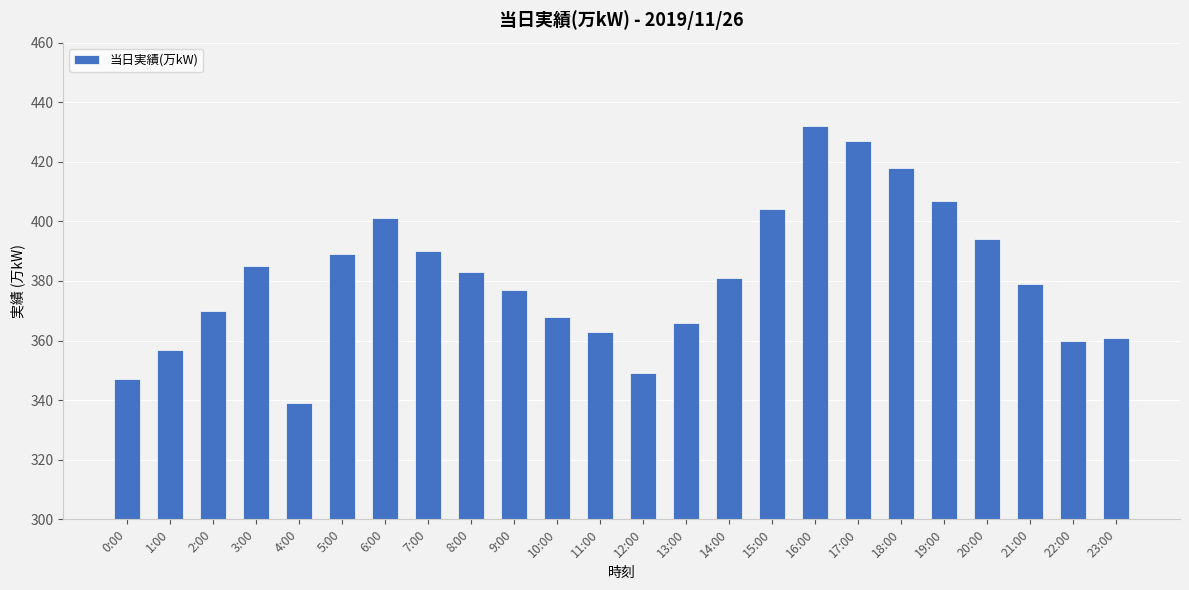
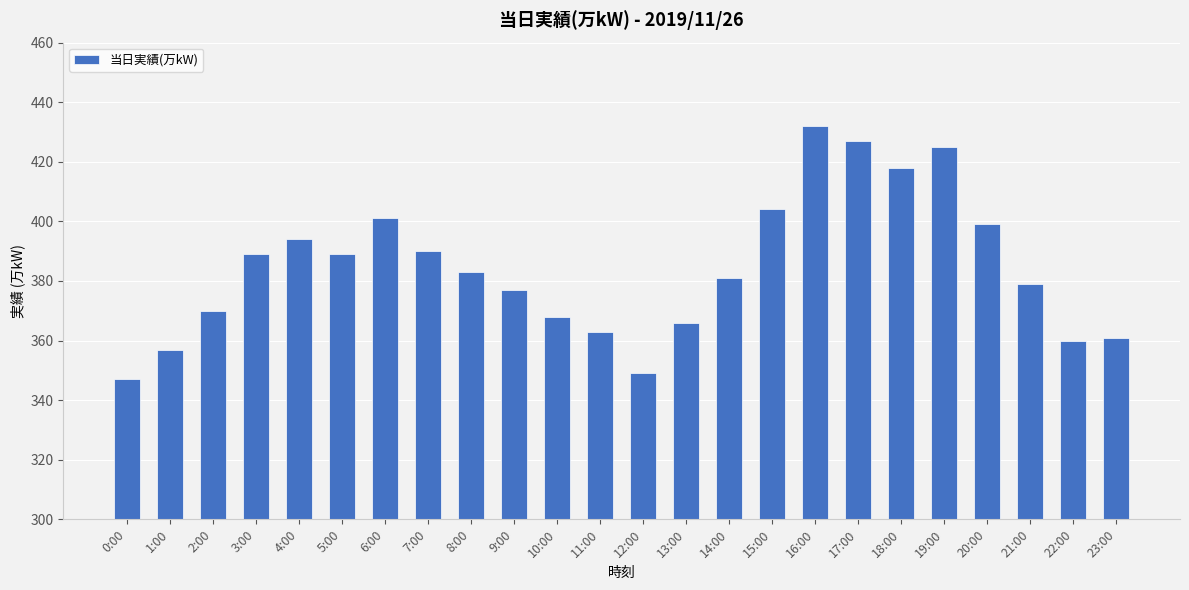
3:00: 385 -> 389
4:00: 339 -> 394
19:00: 407 -> 425
20:00: 394 -> 399
